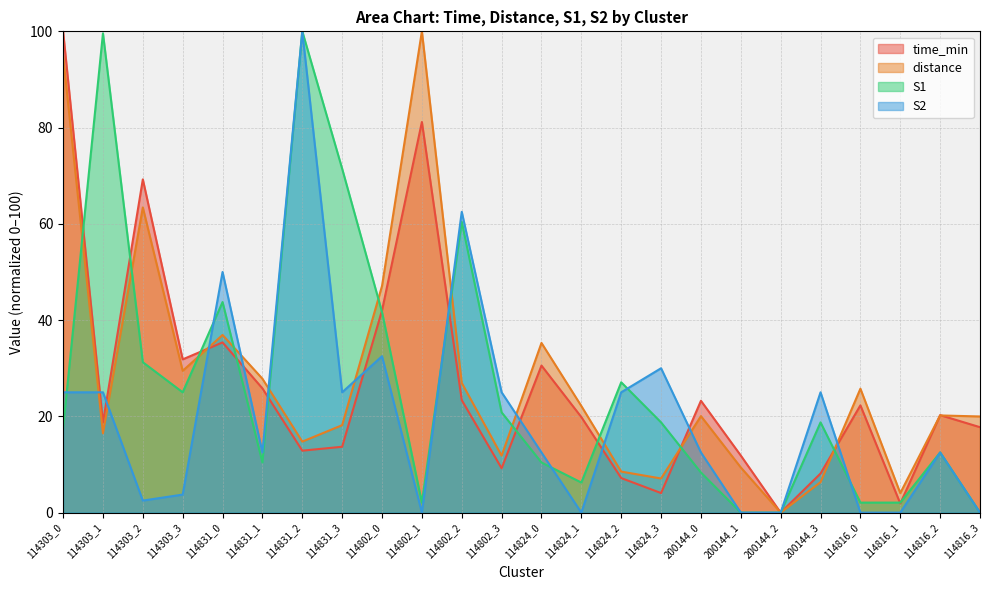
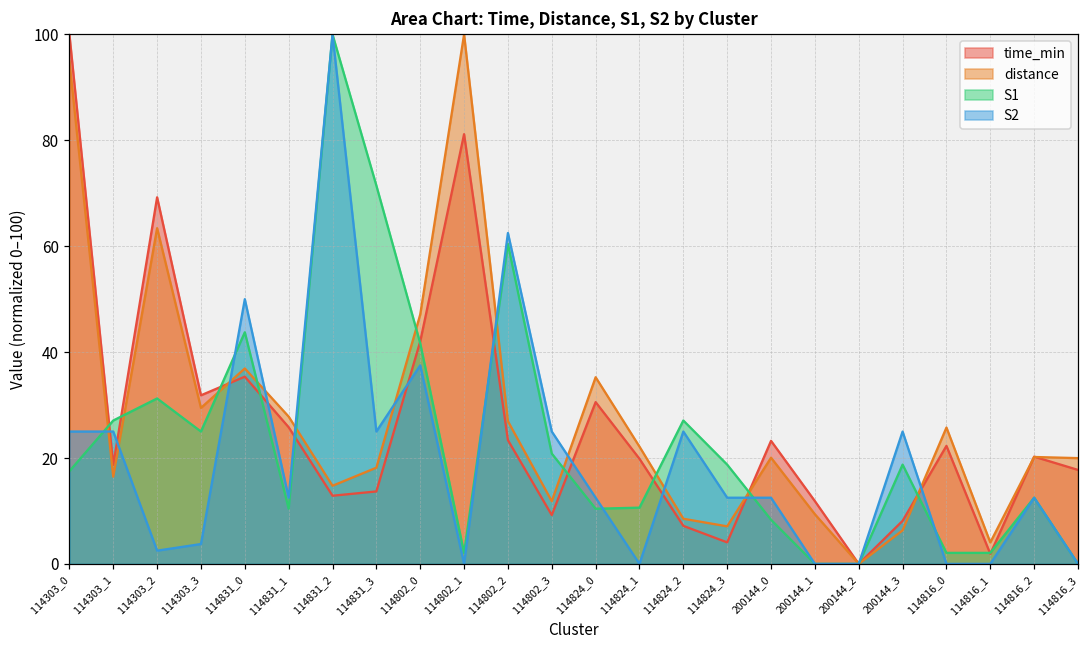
S1, 114303_1: 100 -> 27
S2, 114802_0: 33 -> 38
S1, 114824_1: 6 -> 11
S2, 114824_3: 30 -> 13
